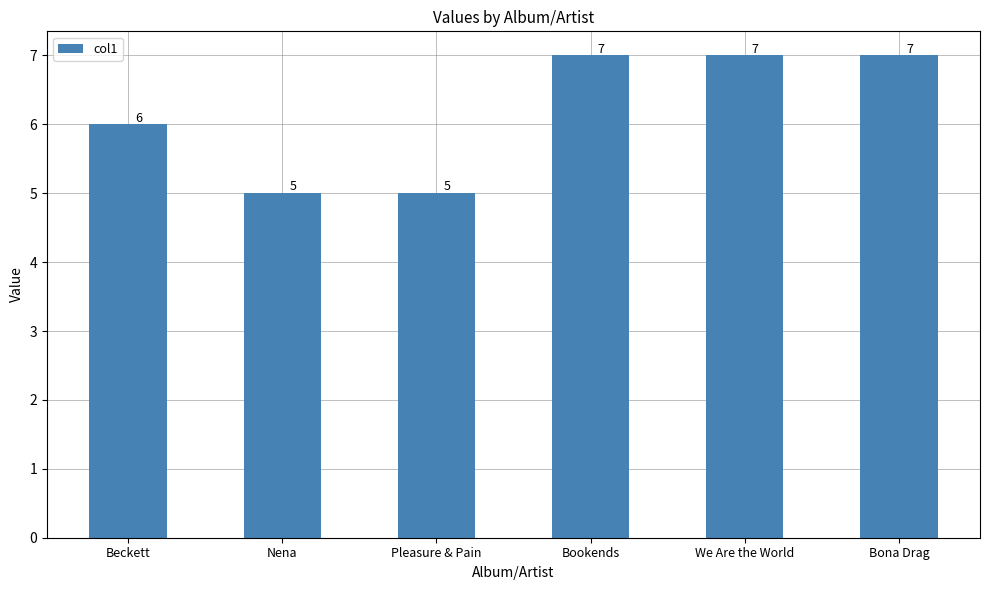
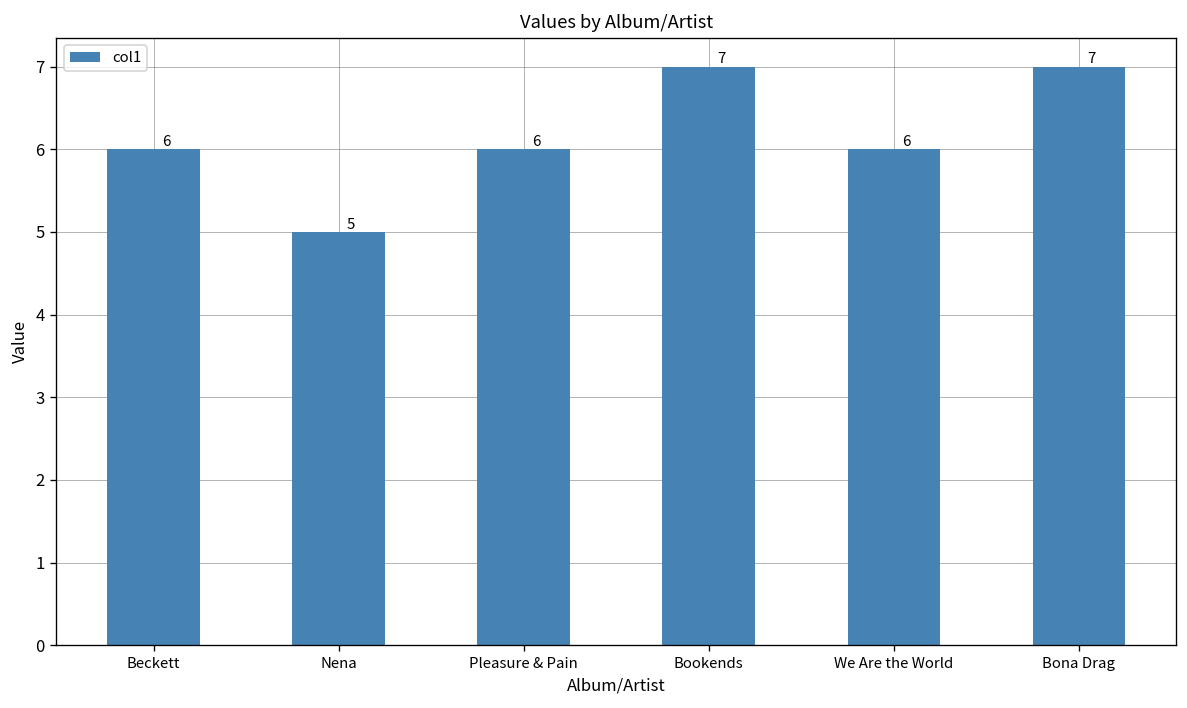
Pleasure & Pain: 5 -> 6
We Are the World: 7 -> 6
